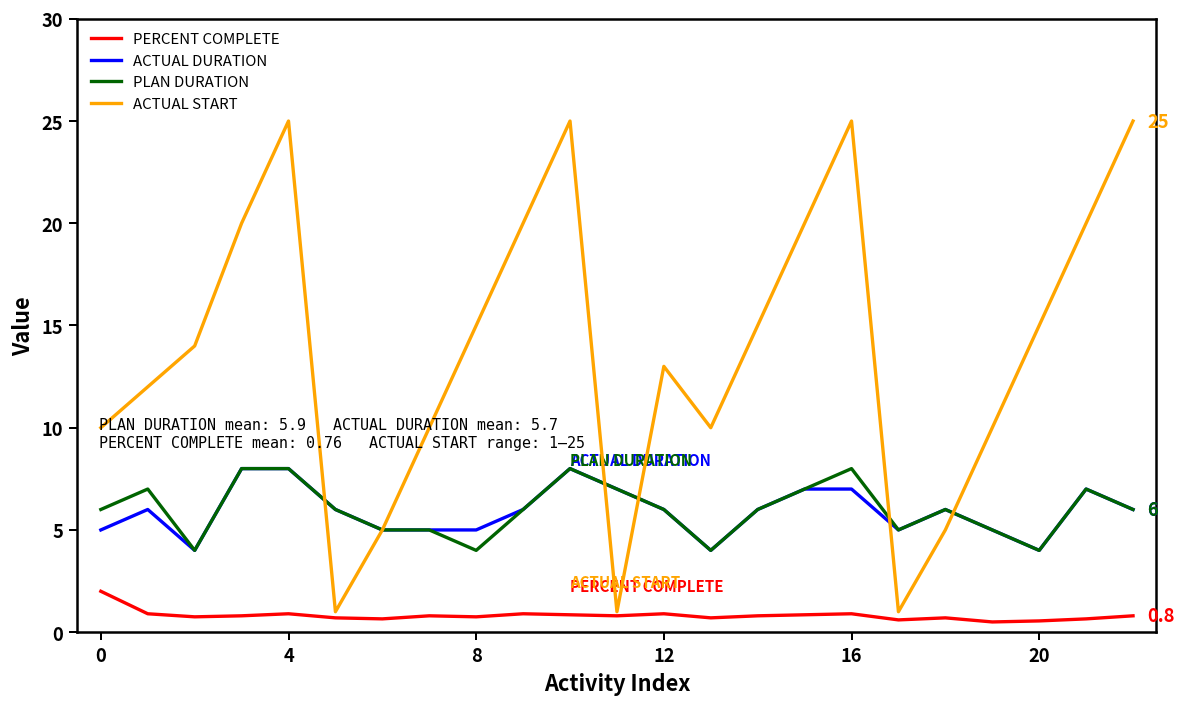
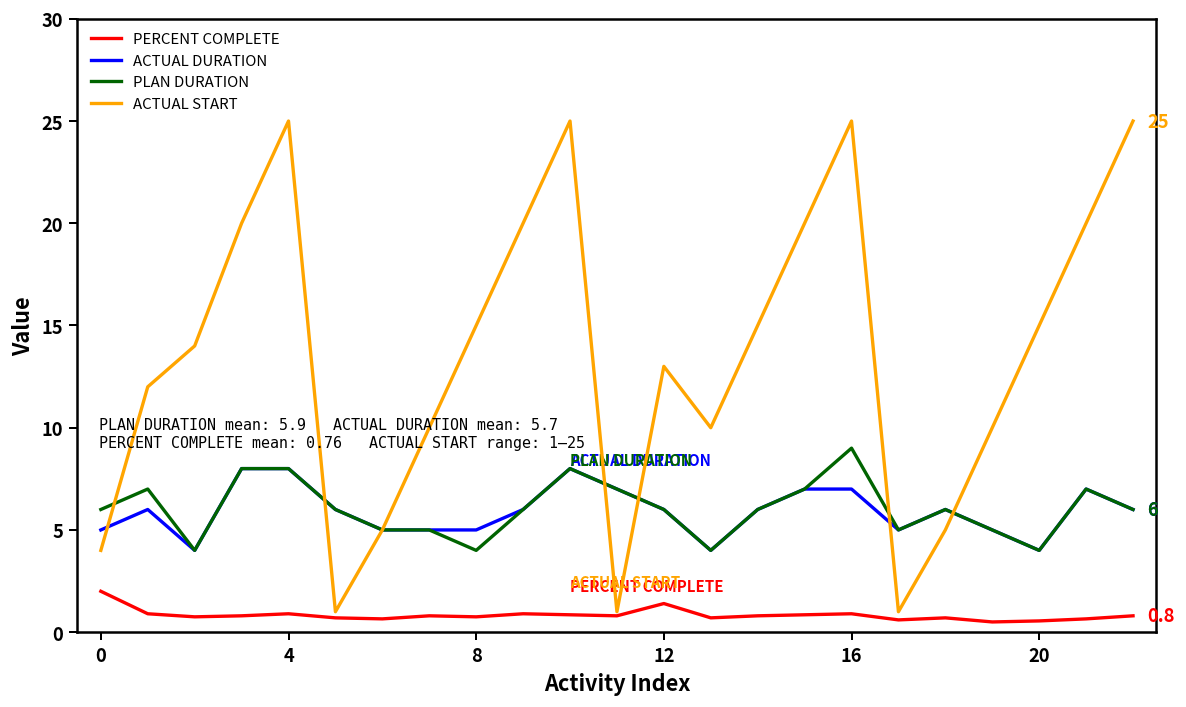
ACTUAL START, 0: 10 -> 4
PERCENT COMPLETE, 12: 0.9 -> 1.4
PLAN DURATION, 16: 8 -> 9
